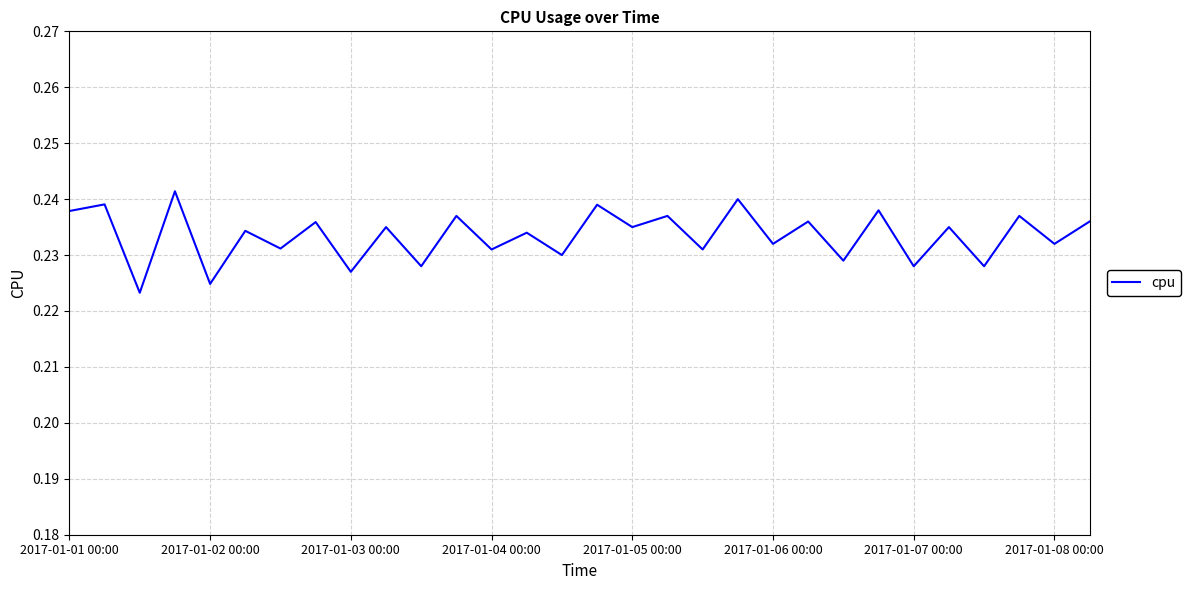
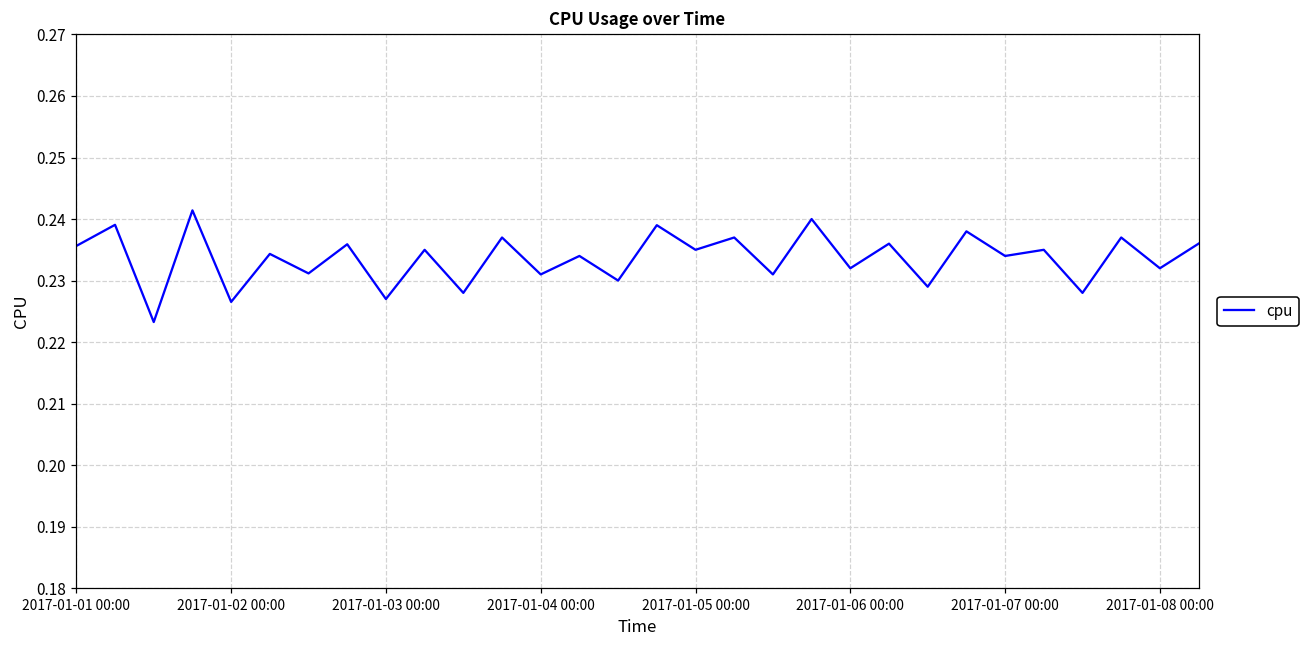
2017-01-01 00:00: 0.238 -> 0.236
2017-01-02 00:00: 0.225 -> 0.227
2017-01-07 00:00: 0.228 -> 0.234
